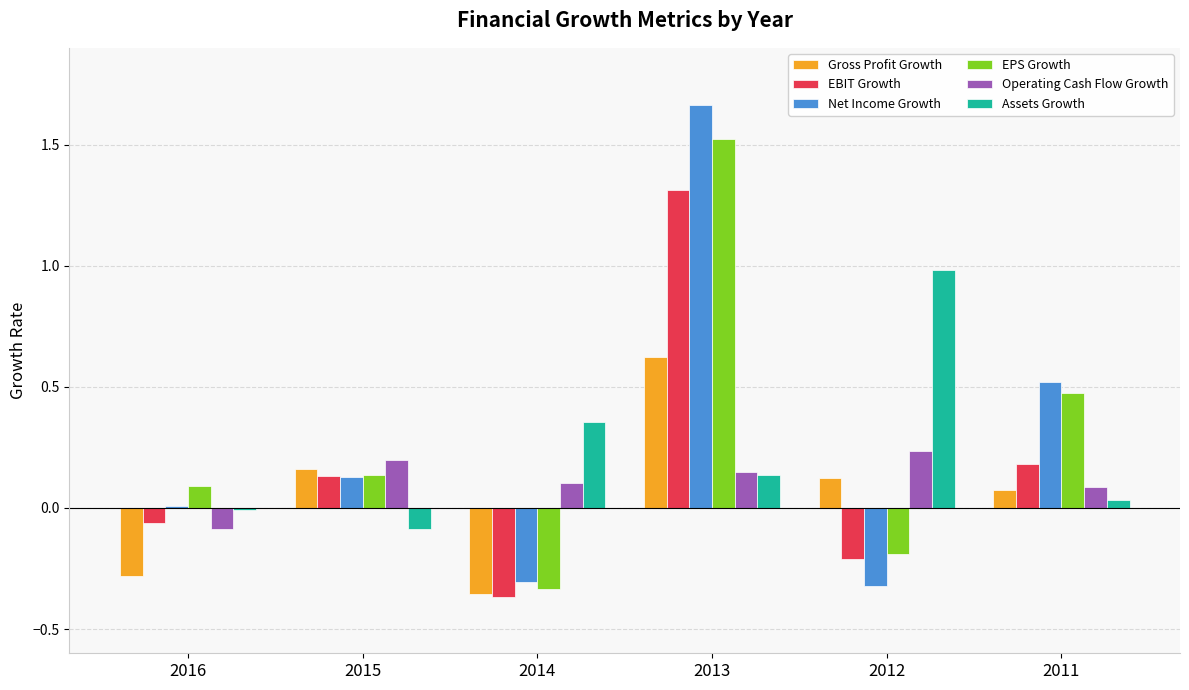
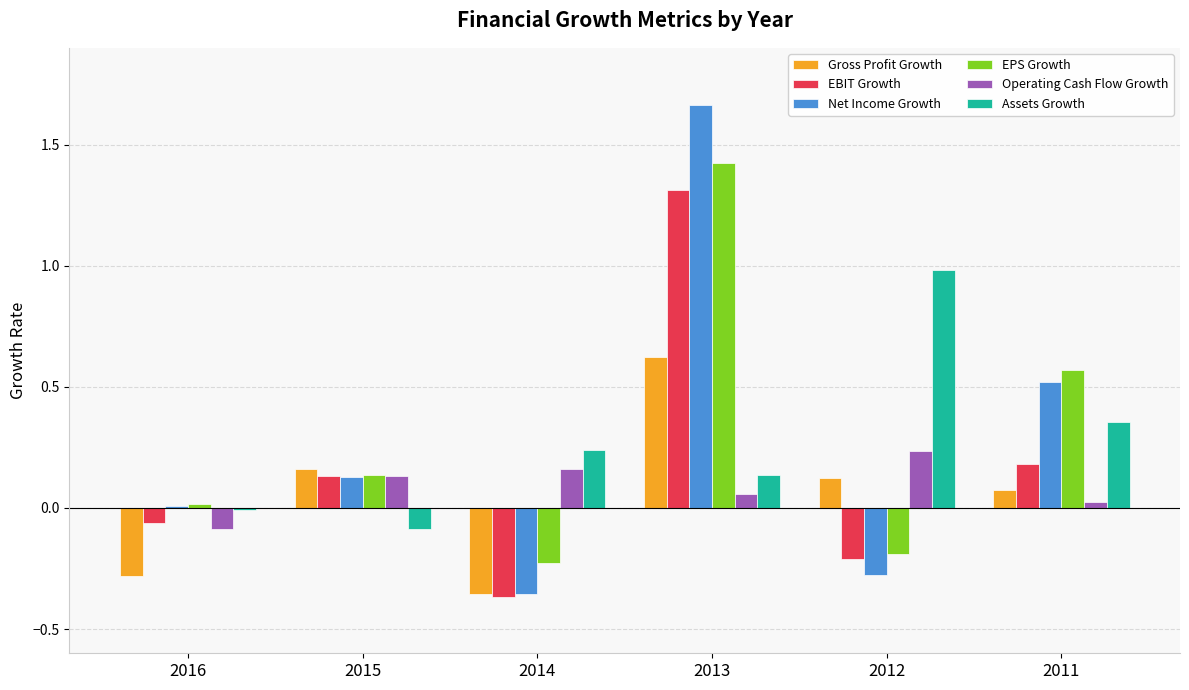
EPS Growth, 2016: 0.09 -> 0.02
Operating Cash Flow Growth, 2015: 0.20 -> 0.13
Net Income Growth, 2014: -0.31 -> -0.36
EPS Growth, 2014: -0.34 -> -0.23
Operating Cash Flow Growth, 2014: 0.10 -> 0.16
Assets Growth, 2014: 0.36 -> 0.24
EPS Growth, 2013: 1.52 -> 1.43
Operating Cash Flow Growth, 2013: 0.15 -> 0.06
Net Income Growth, 2012: -0.32 -> -0.28
EPS Growth, 2011: 0.48 -> 0.57
Operating Cash Flow Growth, 2011: 0.09 -> 0.03
Assets Growth, 2011: 0.03 -> 0.35
